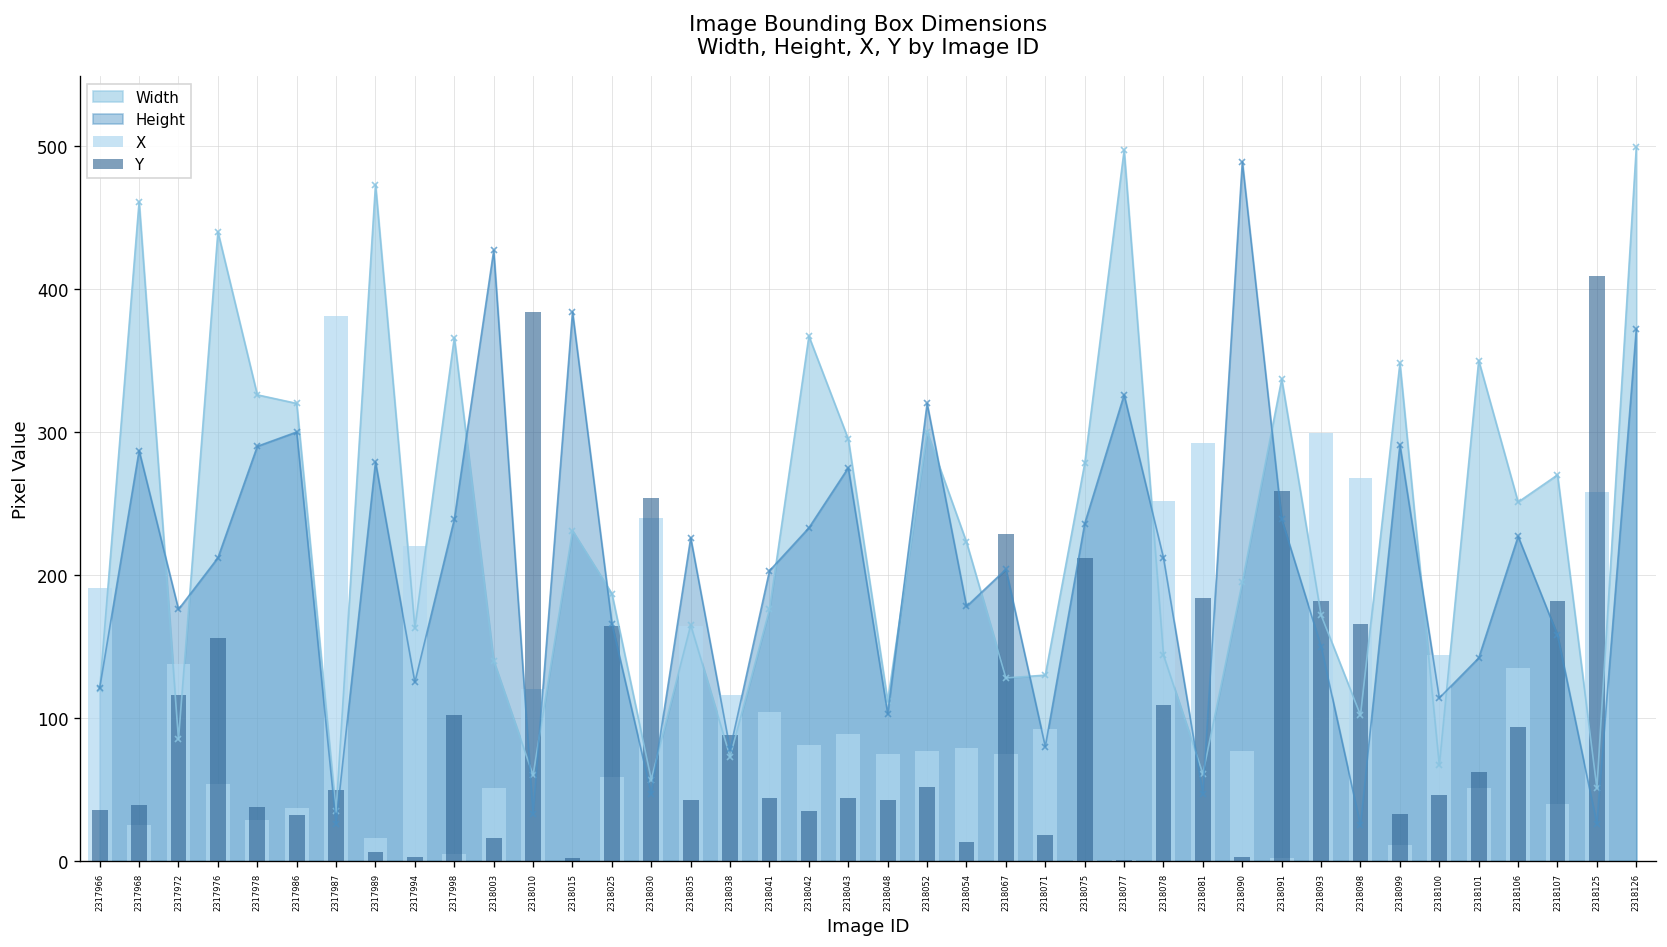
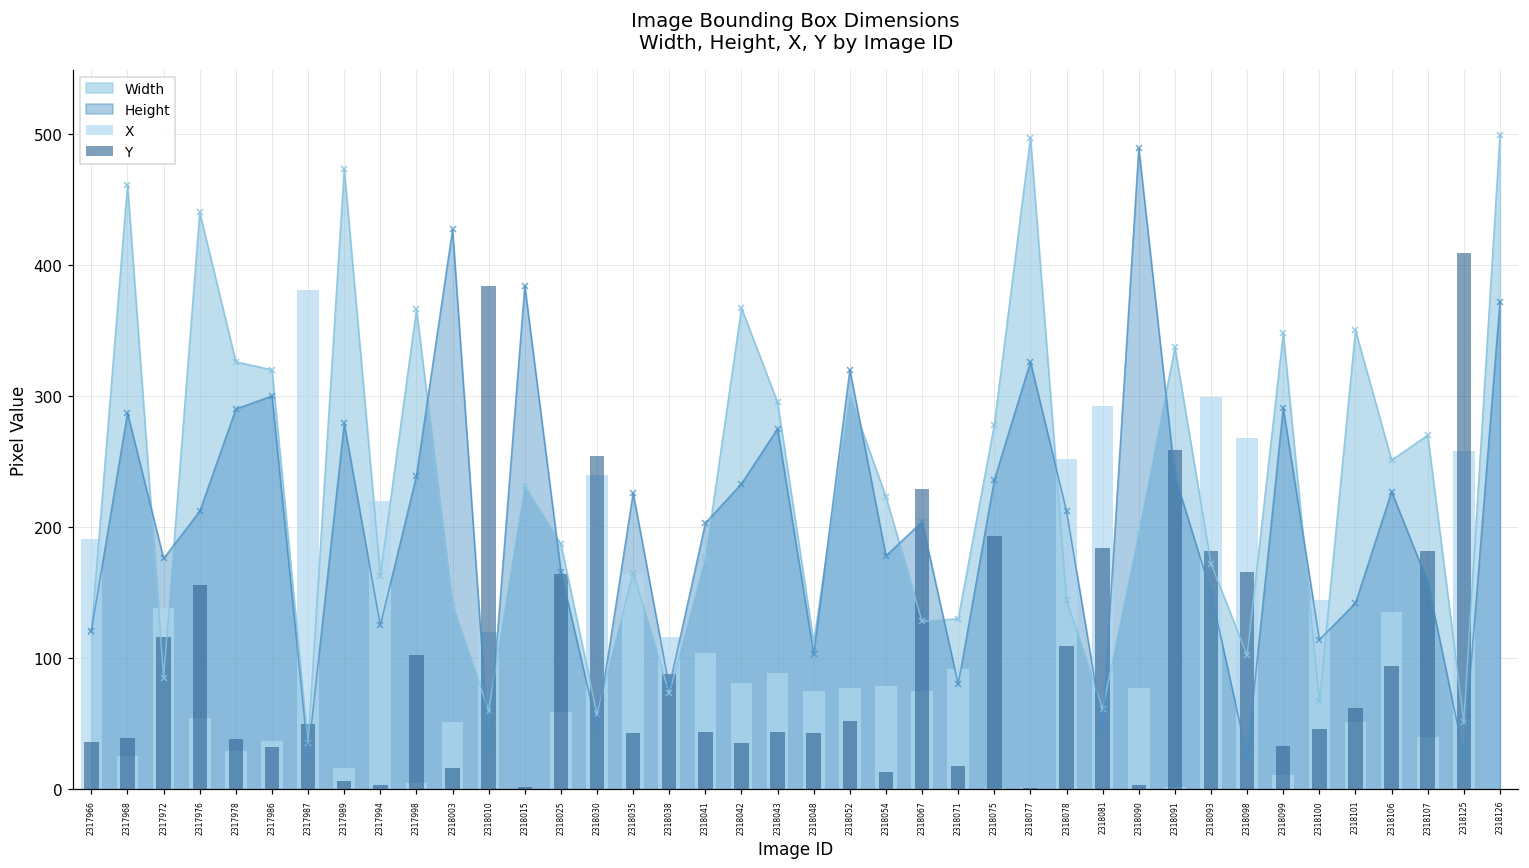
Y, 2318075: 212 -> 193
